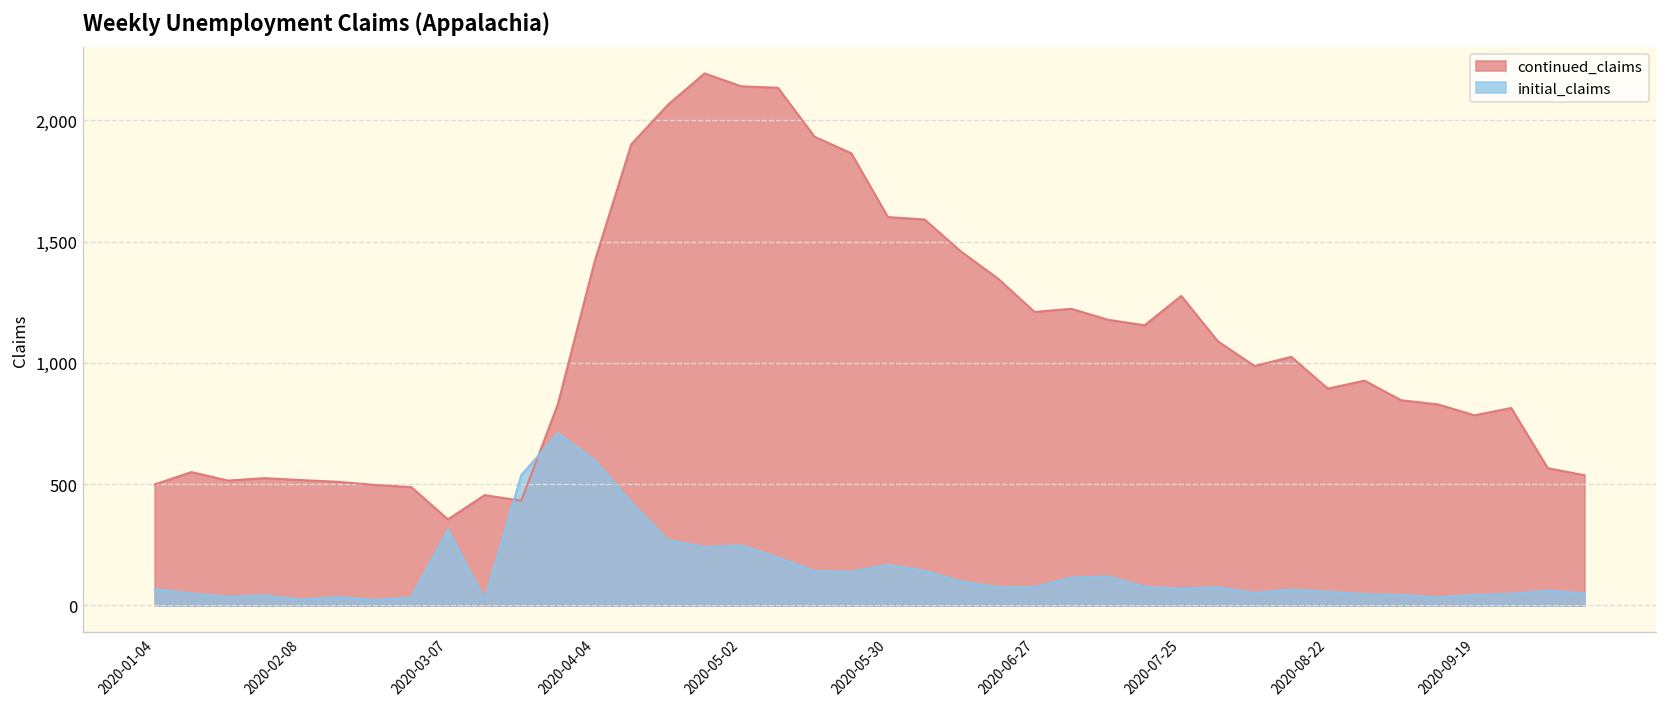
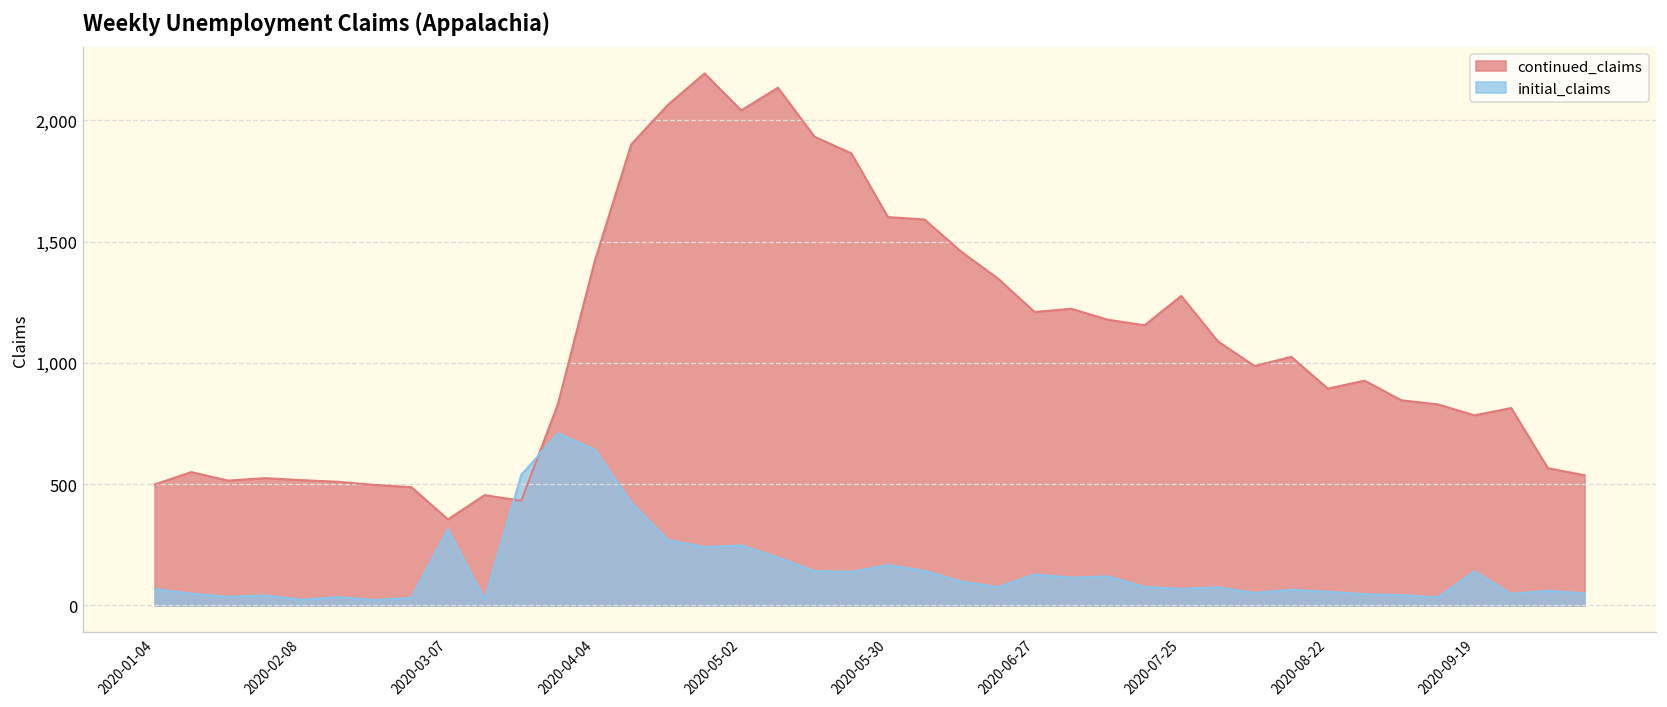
initial_claims, 2020-04-04: 600 -> 640
continued_claims, 2020-05-02: 2,140 -> 2,040
initial_claims, 2020-06-27: 80 -> 130
initial_claims, 2020-09-19: 40 -> 140
